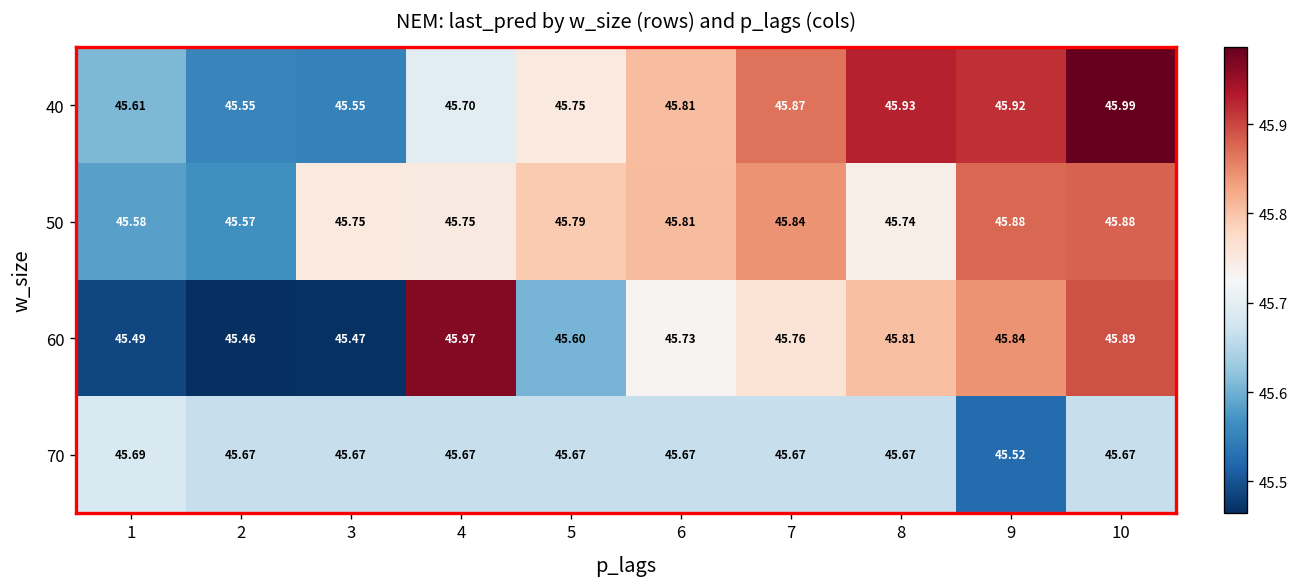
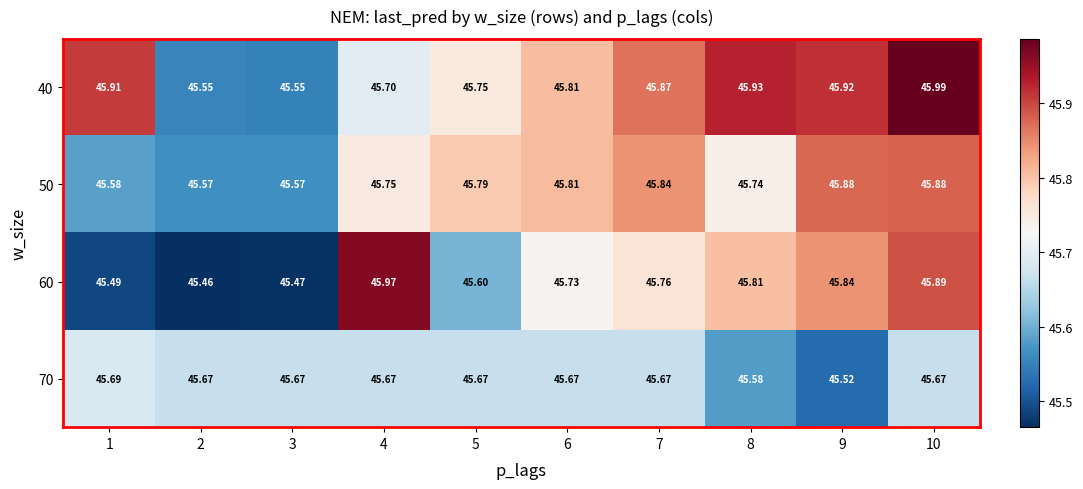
40, 1: 45.61 -> 45.91
50, 3: 45.75 -> 45.57
70, 8: 45.67 -> 45.58
